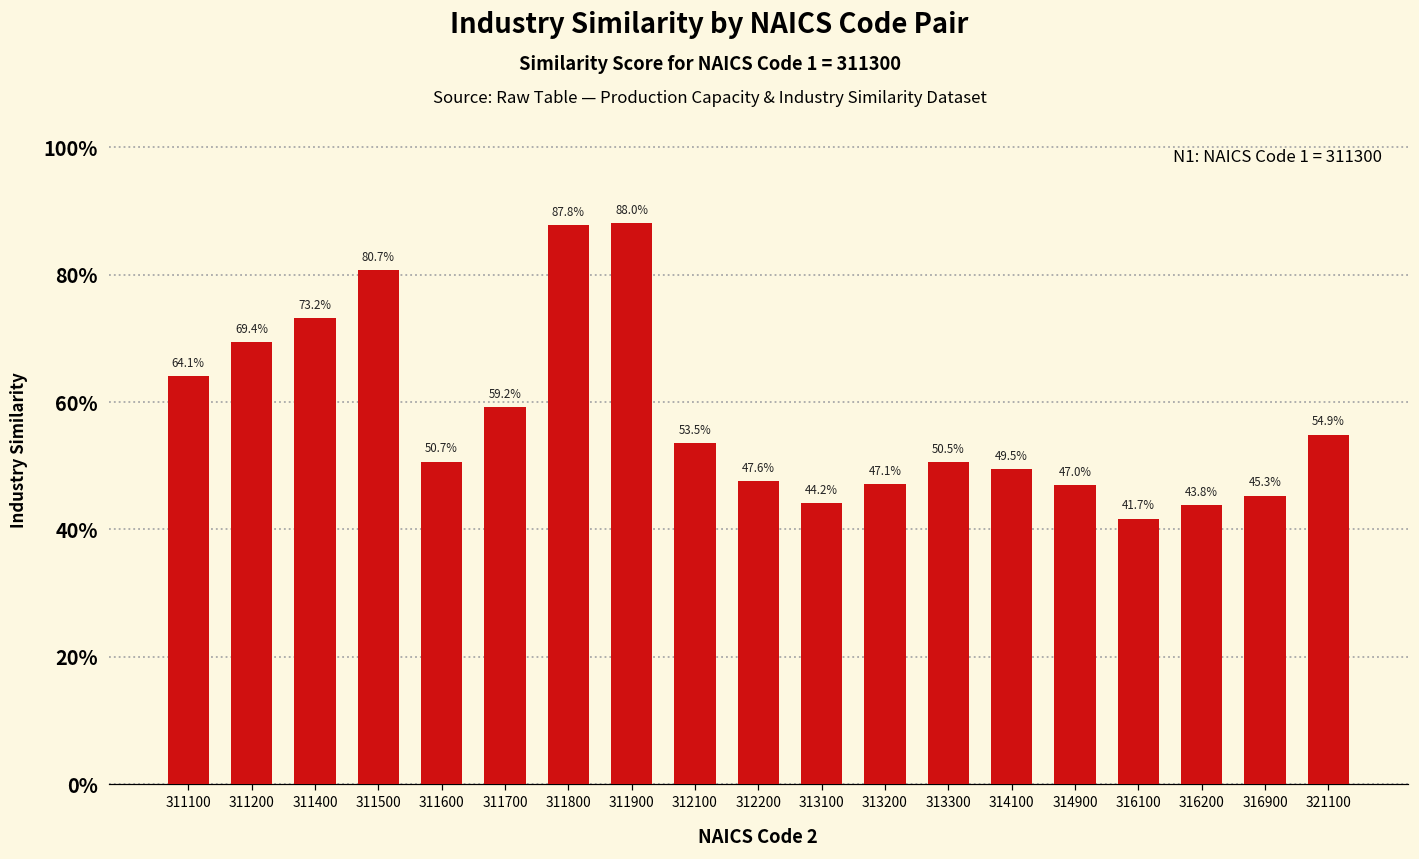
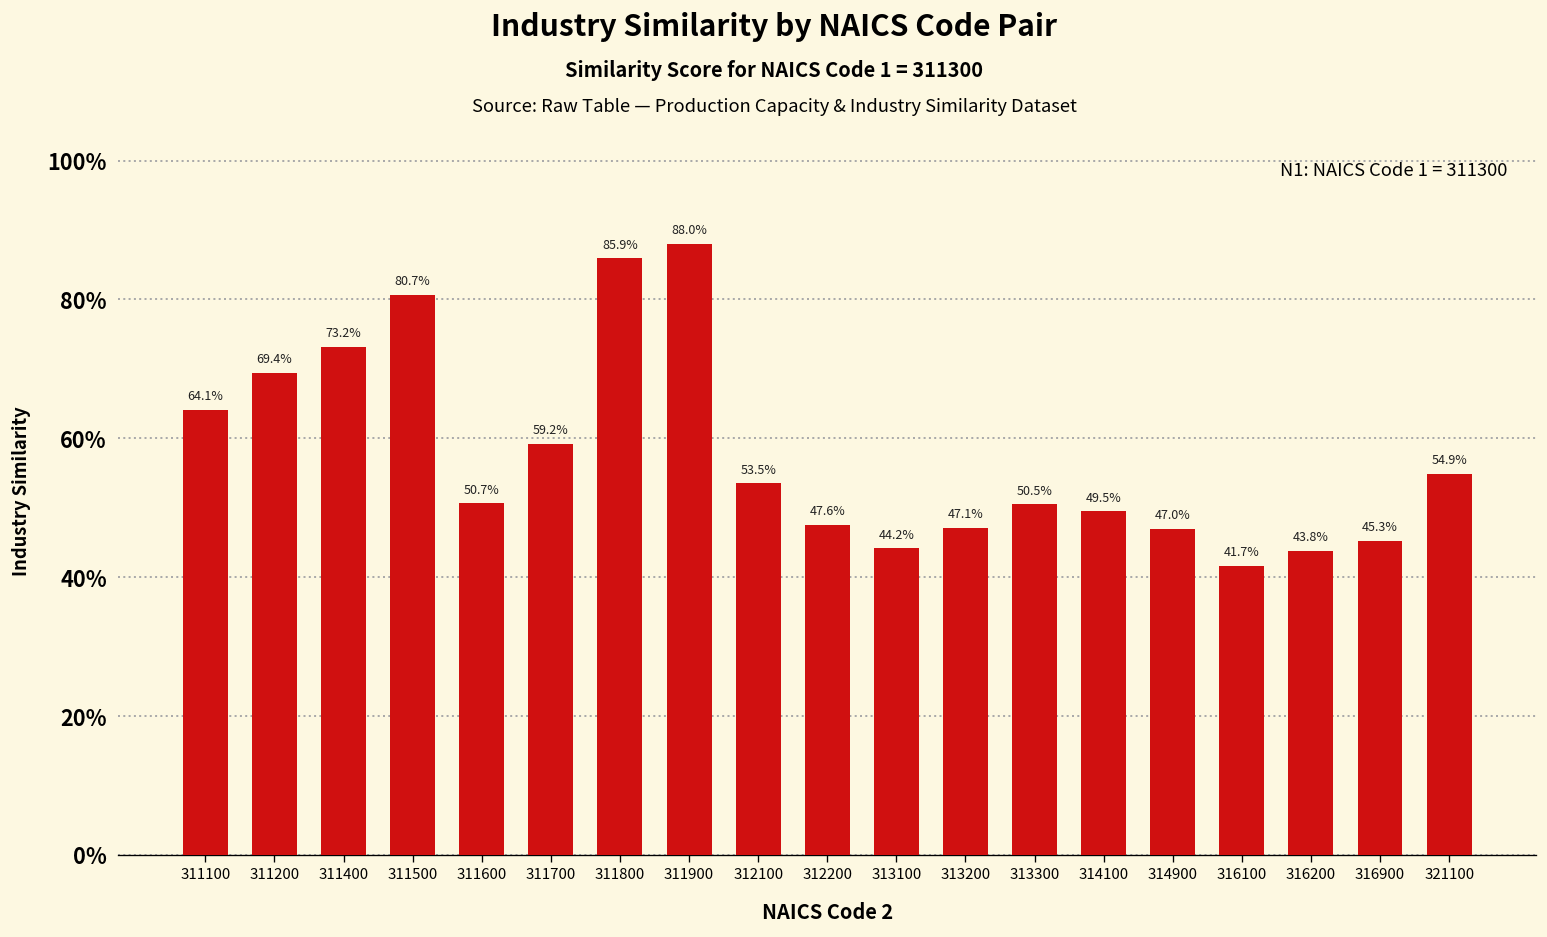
311800: 87.8% -> 85.9%
